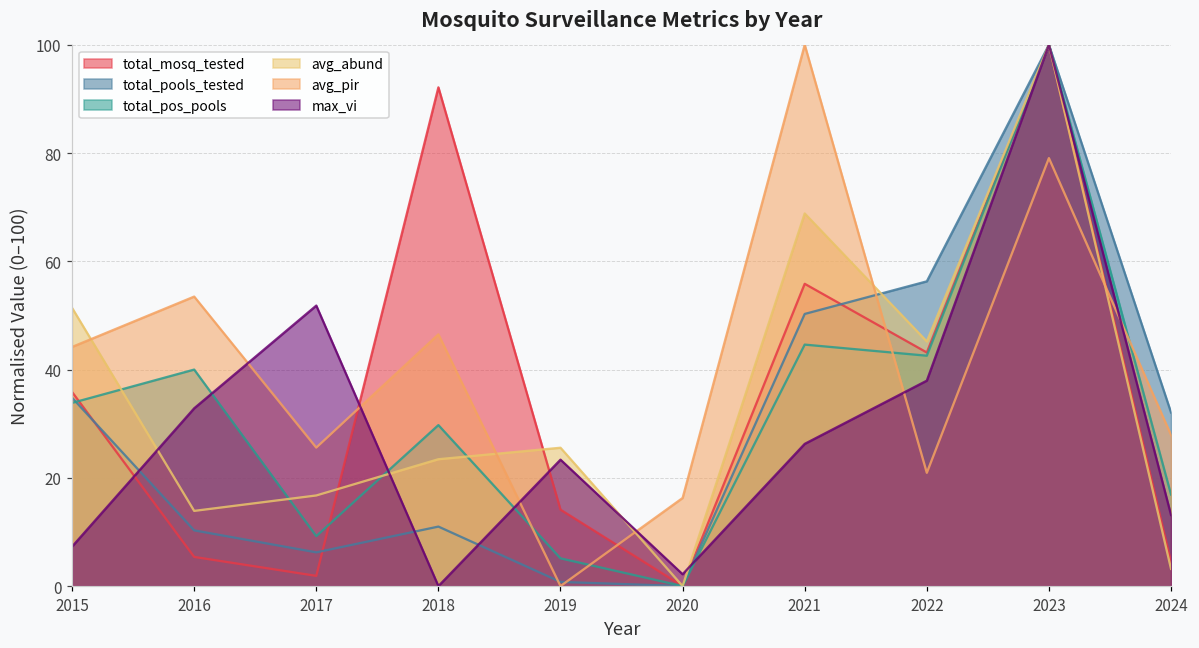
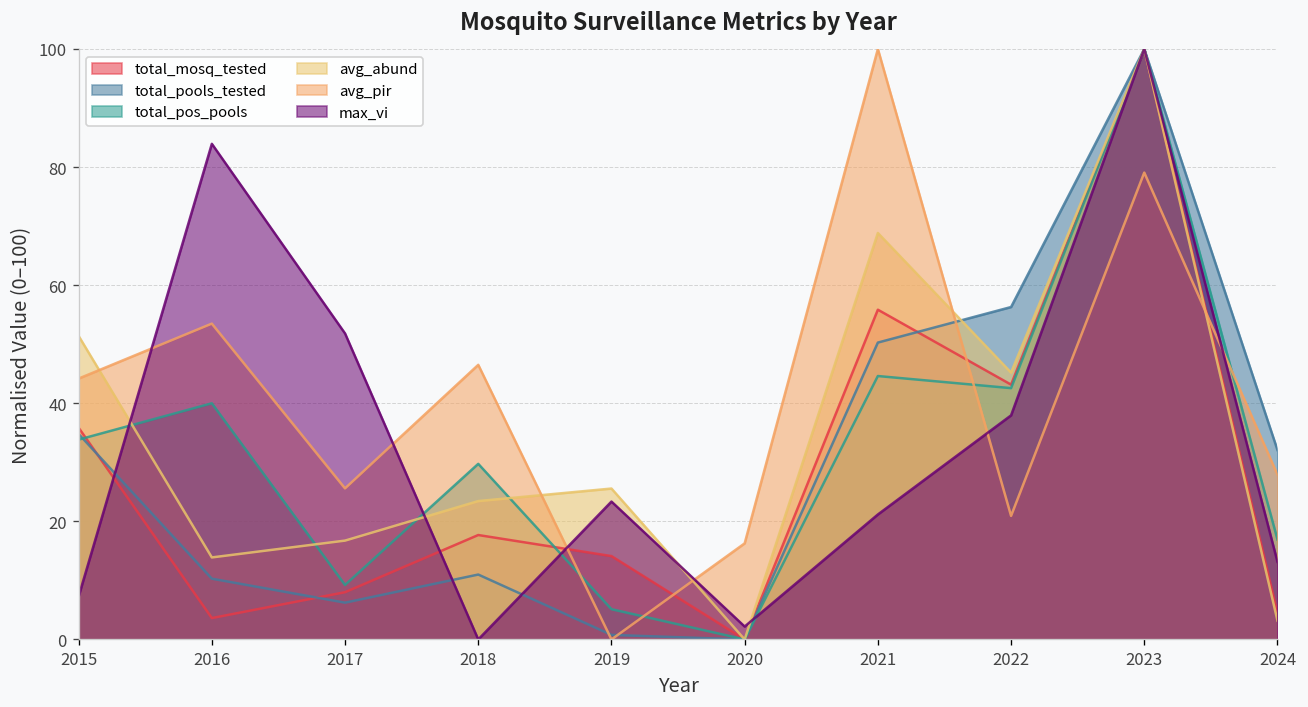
total_mosq_tested, 2016: 5 -> 4
max_vi, 2016: 33 -> 84
total_mosq_tested, 2017: 2 -> 8
total_mosq_tested, 2018: 92 -> 18
max_vi, 2021: 26 -> 21
